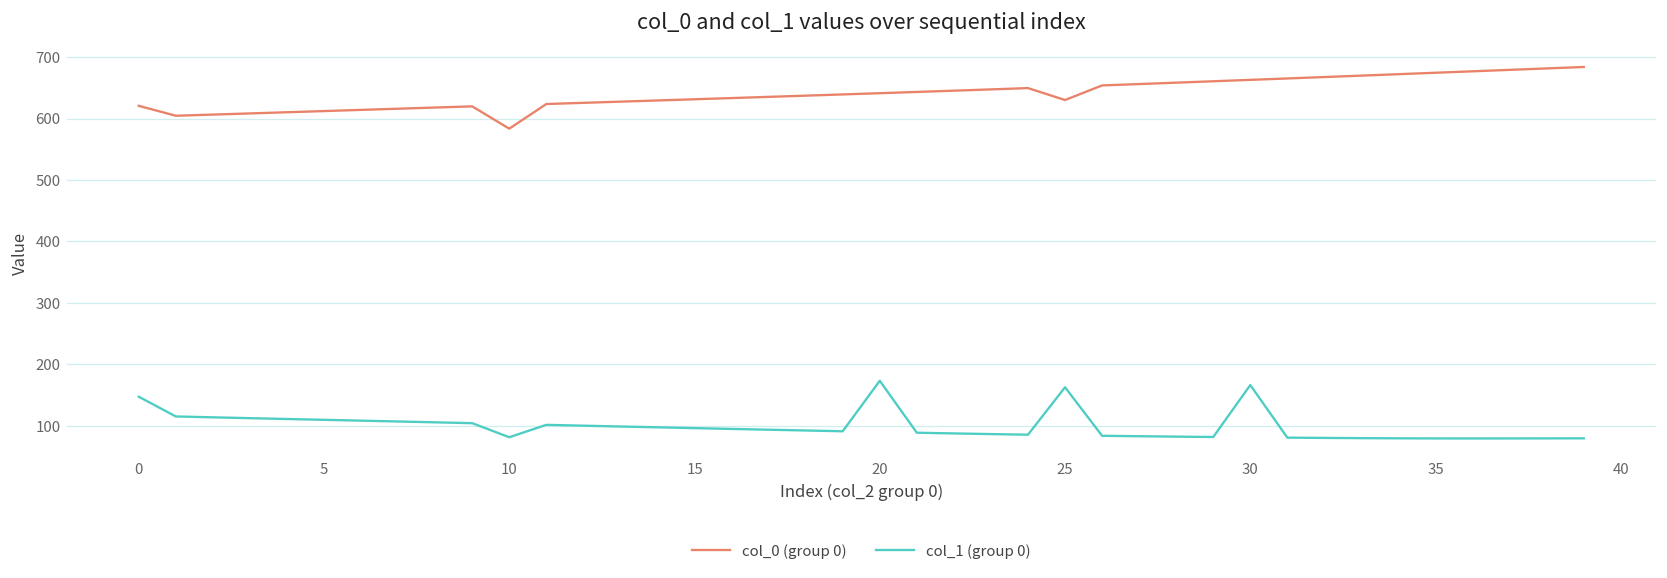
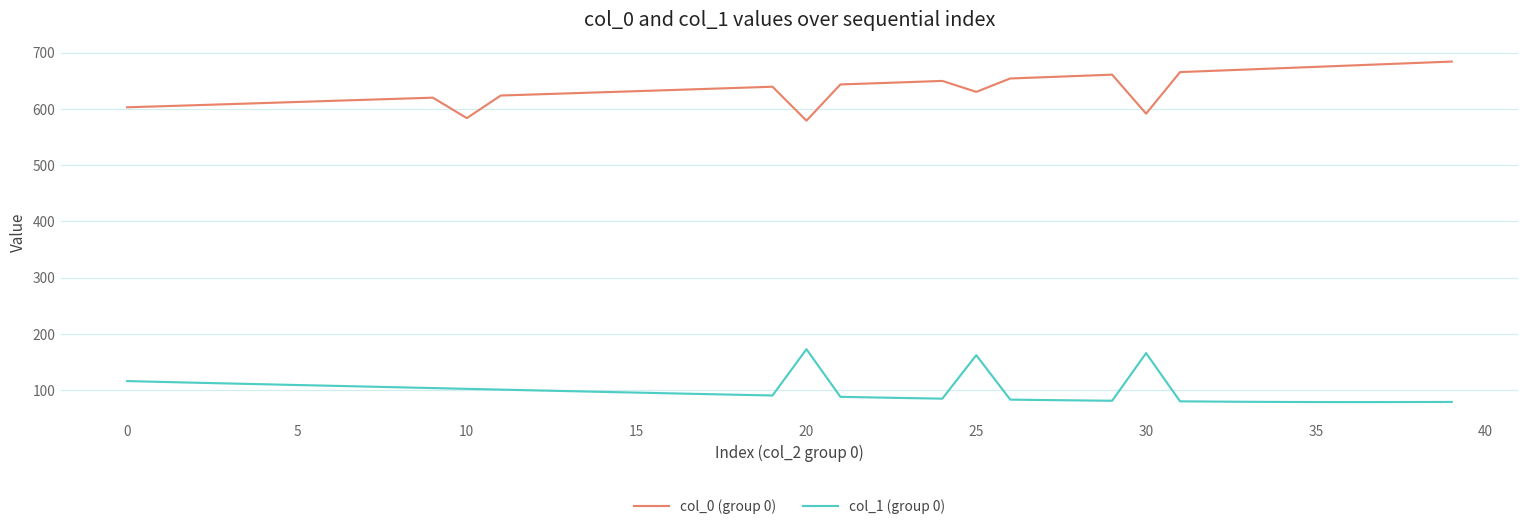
col_0 (group 0), 0: 620 -> 600
col_1 (group 0), 0: 150 -> 120
col_1 (group 0), 10: 80 -> 100
col_0 (group 0), 20: 640 -> 580
col_0 (group 0), 30: 660 -> 590
